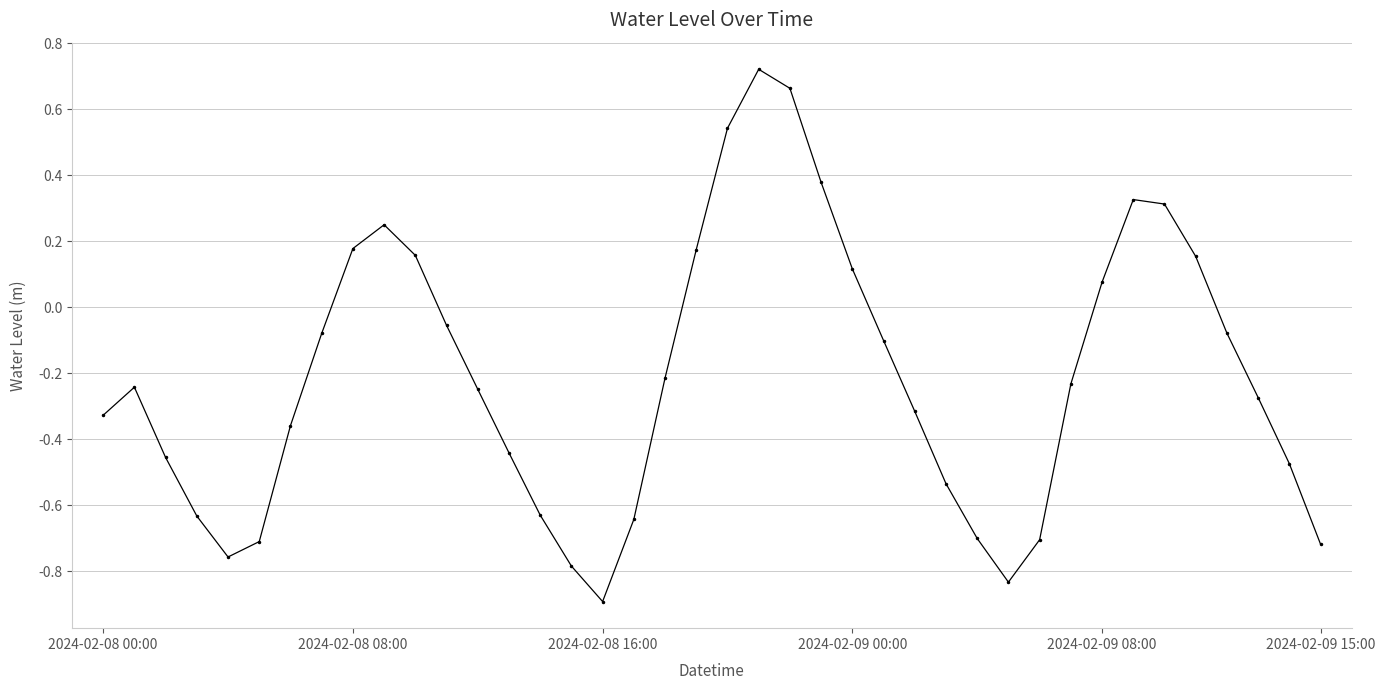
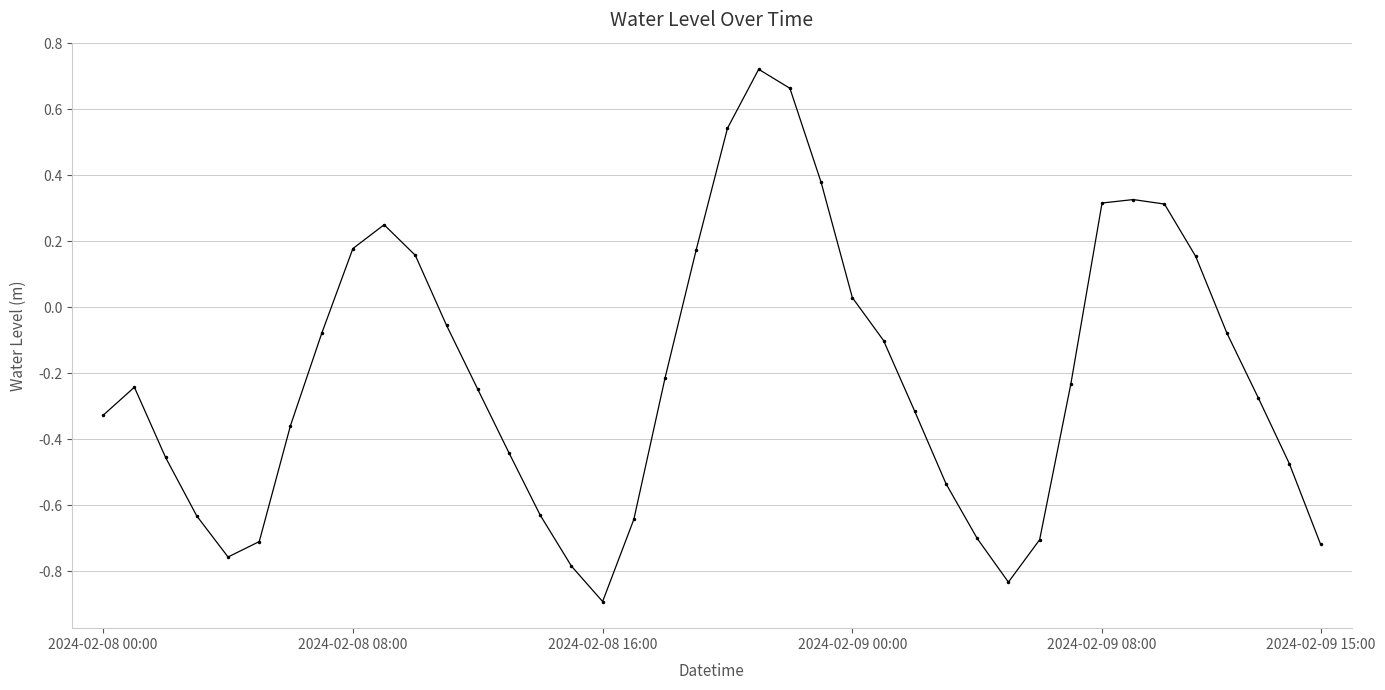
2024-02-09 00:00: 0.12 -> 0.03
2024-02-09 08:00: 0.08 -> 0.32
